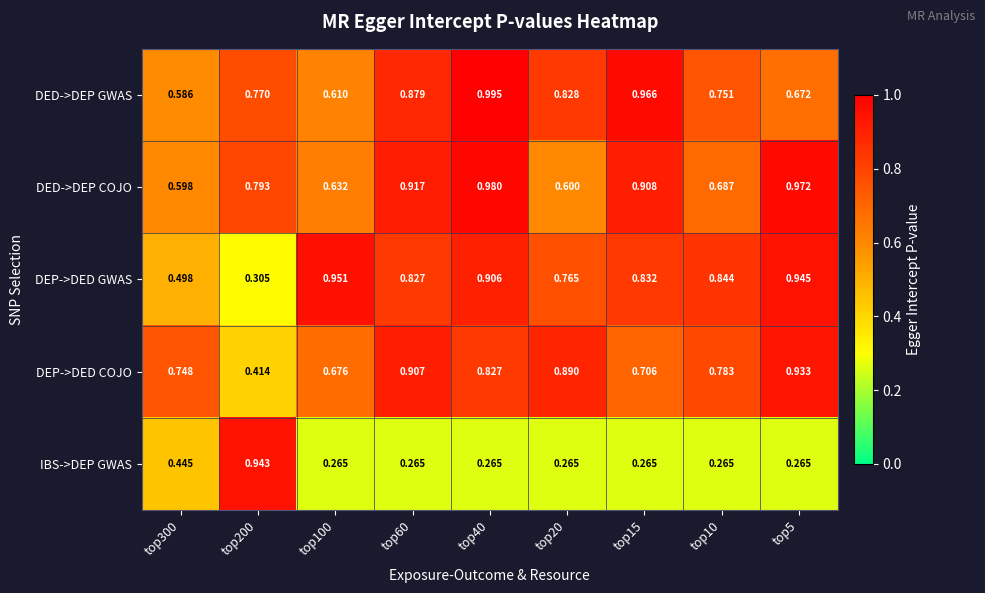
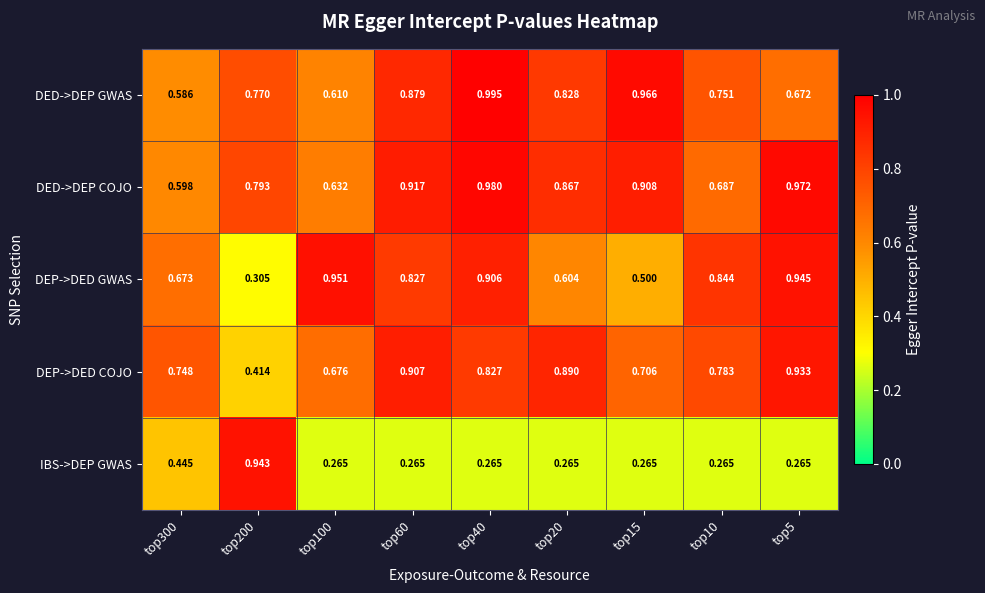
DED->DEP COJO, top20: 0.600 -> 0.867
DEP->DED GWAS, top300: 0.498 -> 0.673
DEP->DED GWAS, top20: 0.765 -> 0.604
DEP->DED GWAS, top15: 0.832 -> 0.500
